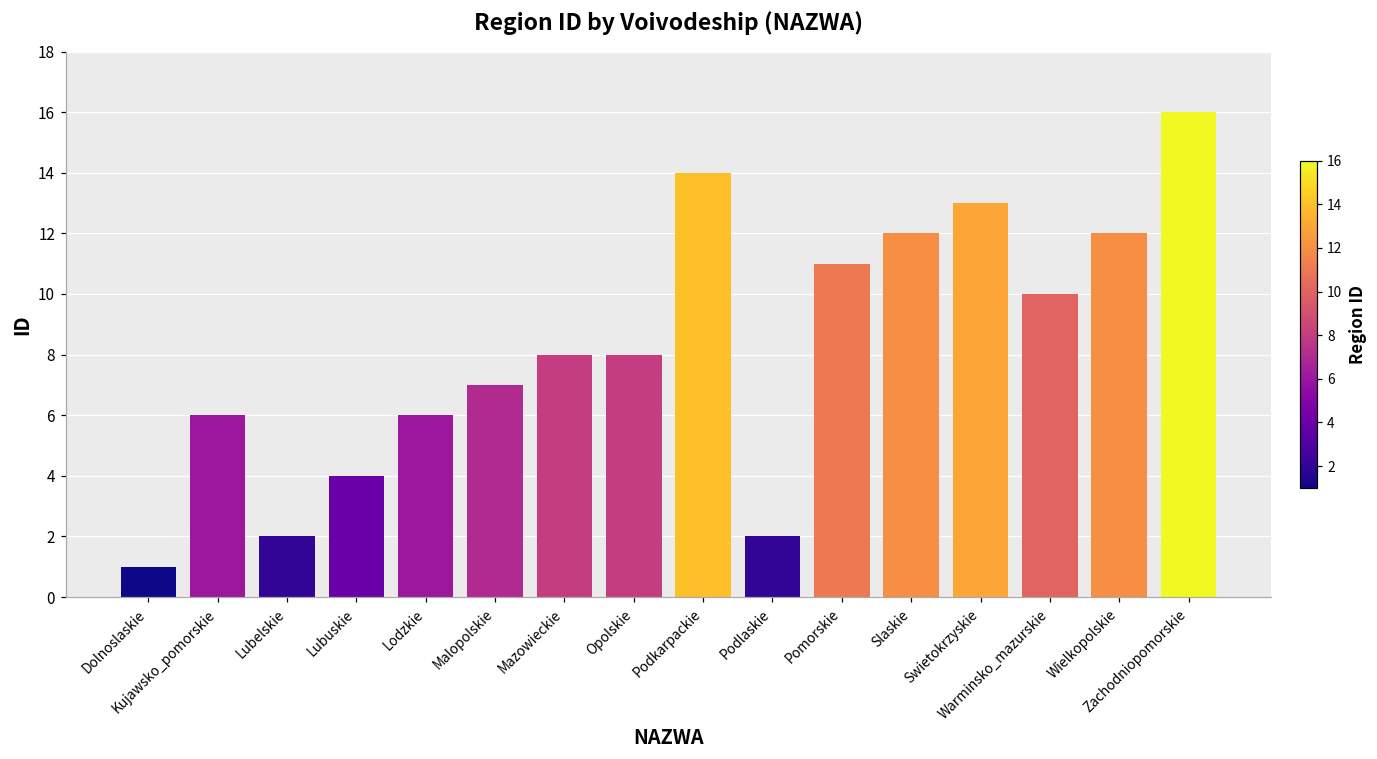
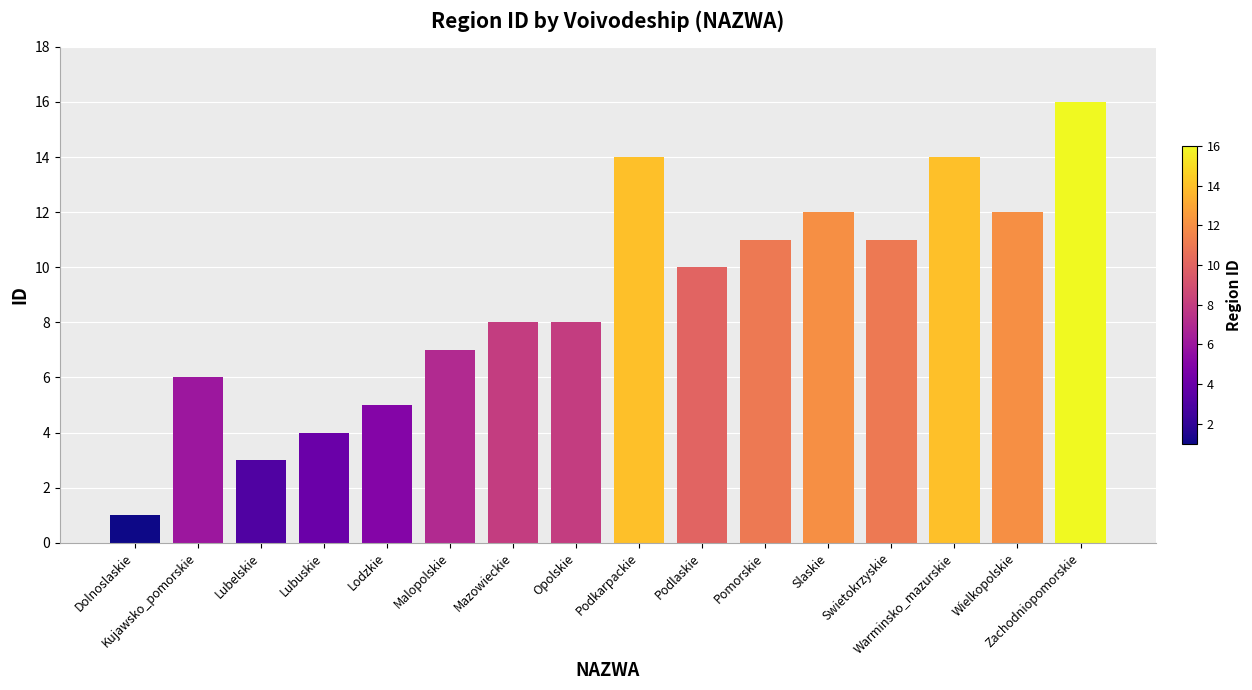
Lubelskie: 2 -> 3
Lodzkie: 6 -> 5
Podlaskie: 2 -> 10
Swietokrzyskie: 13 -> 11
Warminsko_mazurskie: 10 -> 14
